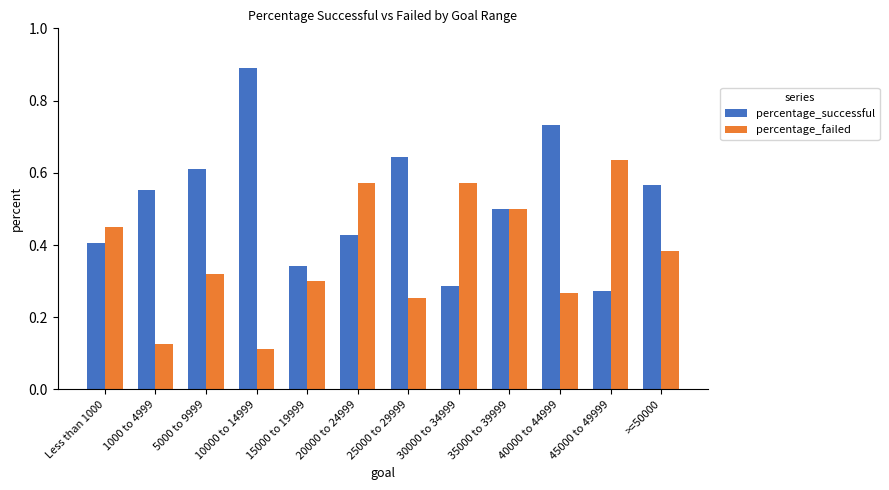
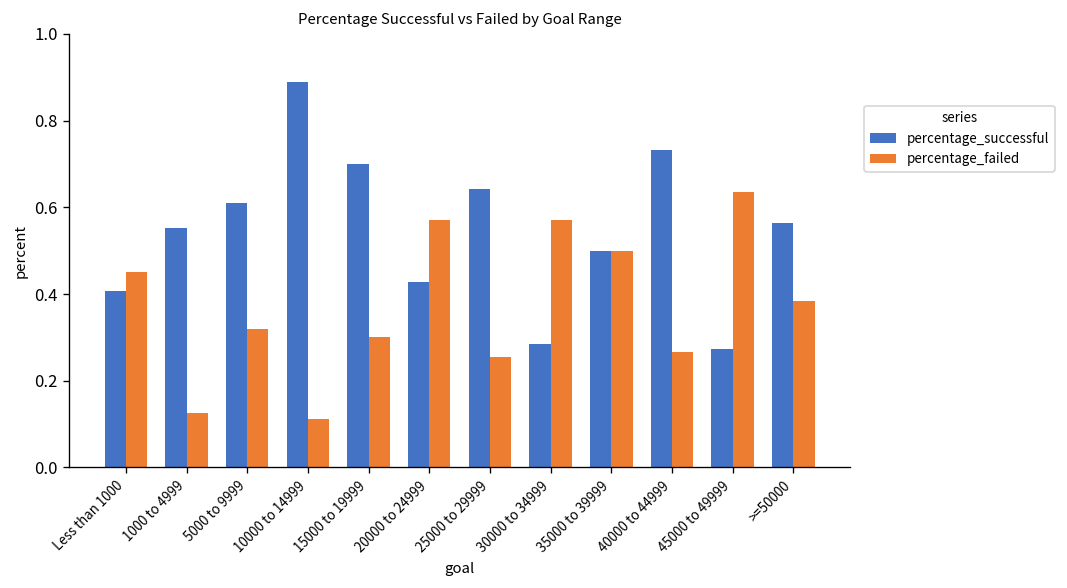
percentage_successful, 15000 to 19999: 0.34 -> 0.70
